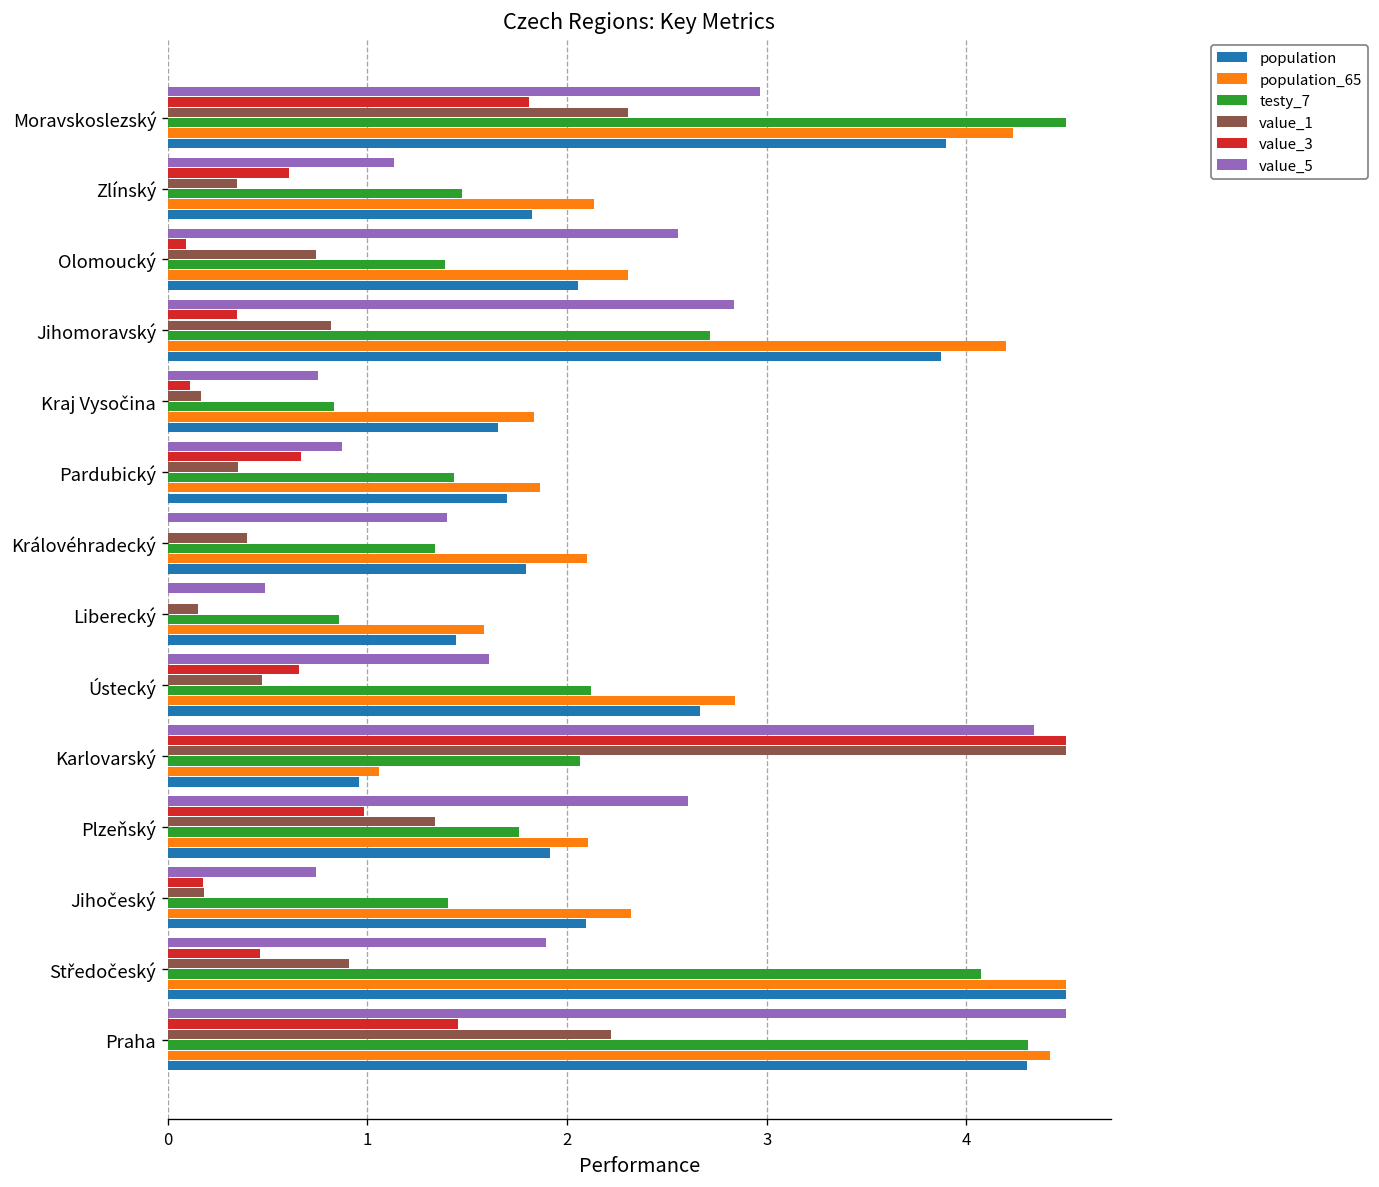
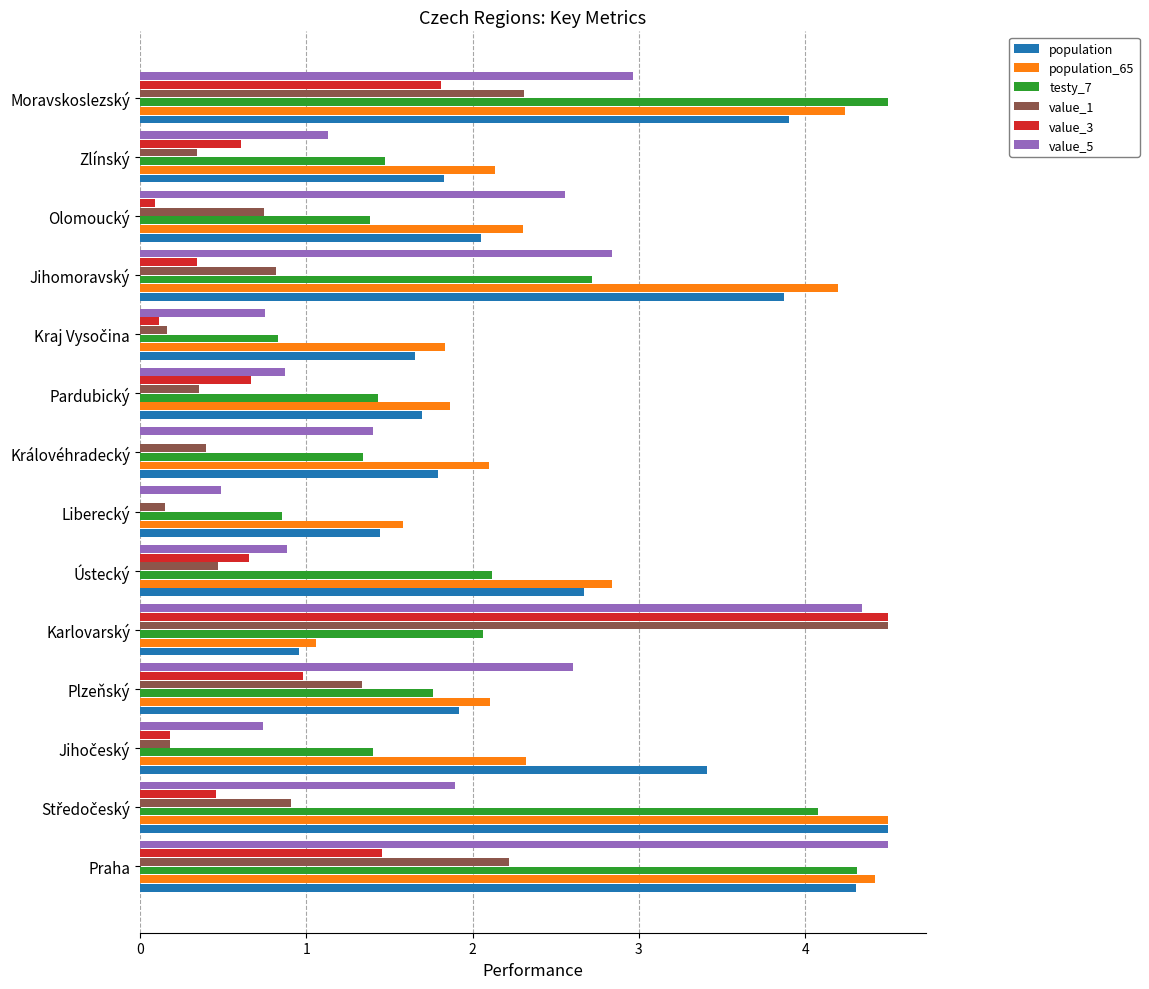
value_5, Ústecký: 1.61 -> 0.89
population, Jihočeský: 2.09 -> 3.41
